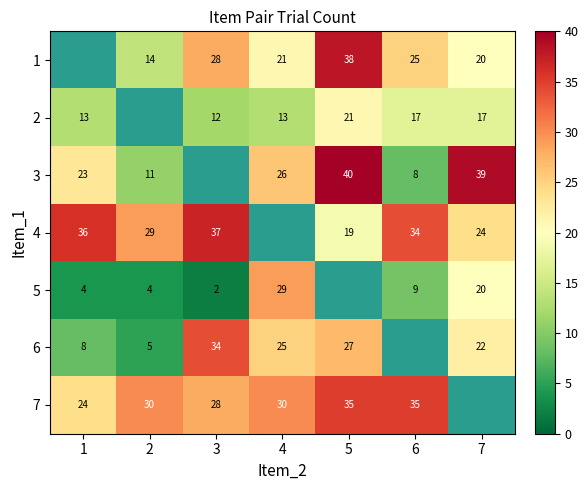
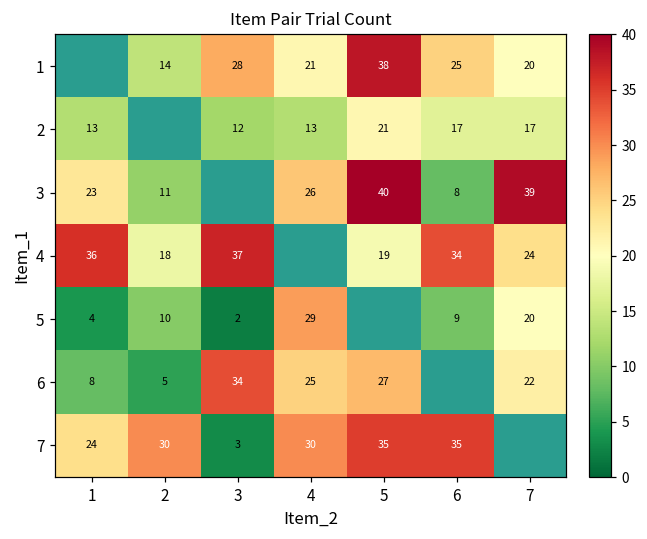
4, 2: 29 -> 18
5, 2: 4 -> 10
7, 3: 28 -> 3
